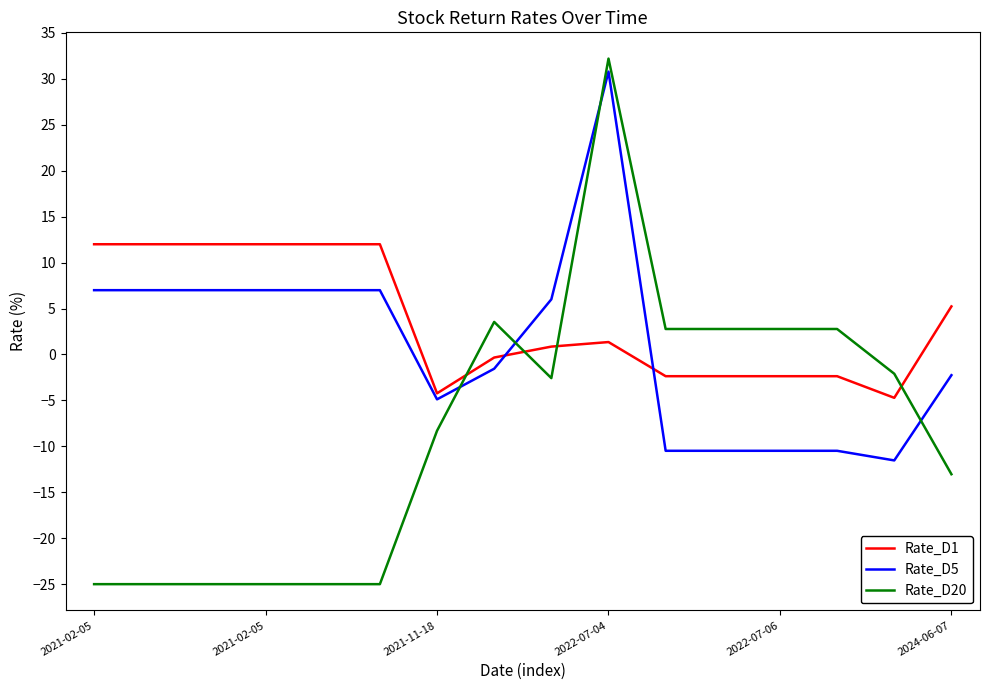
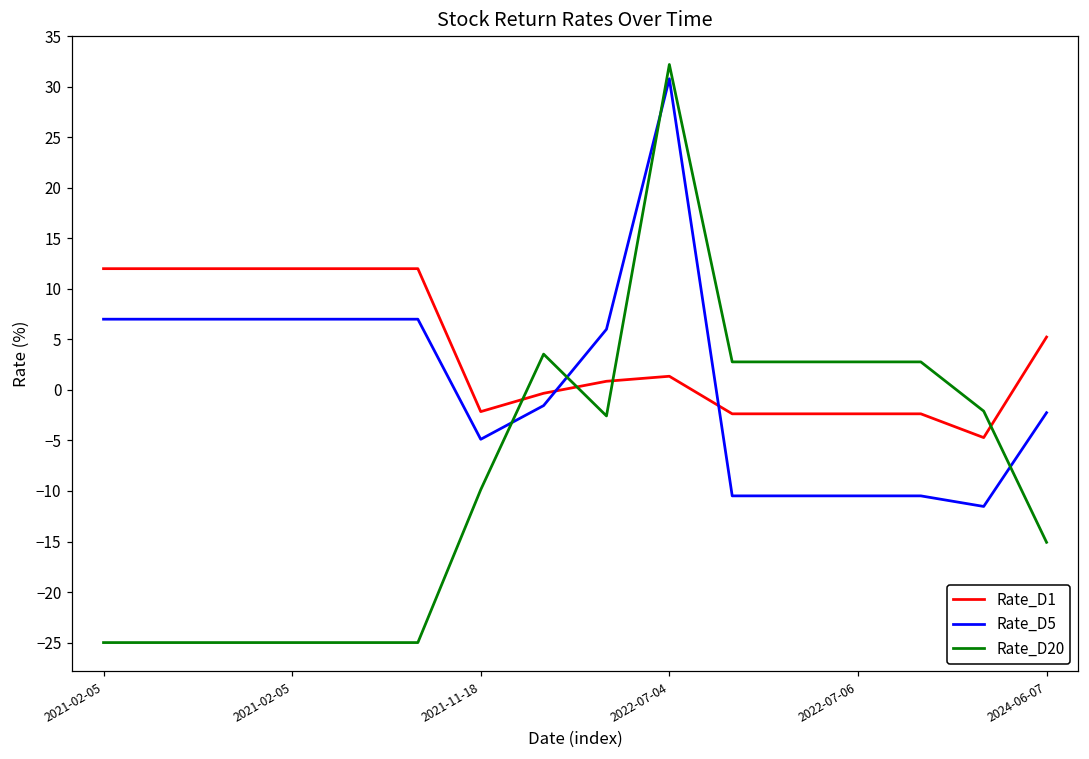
Rate_D1, 2021-11-18: -4 -> -2
Rate_D20, 2021-11-18: -8 -> -10
Rate_D20, 2024-06-07: -13 -> -15
